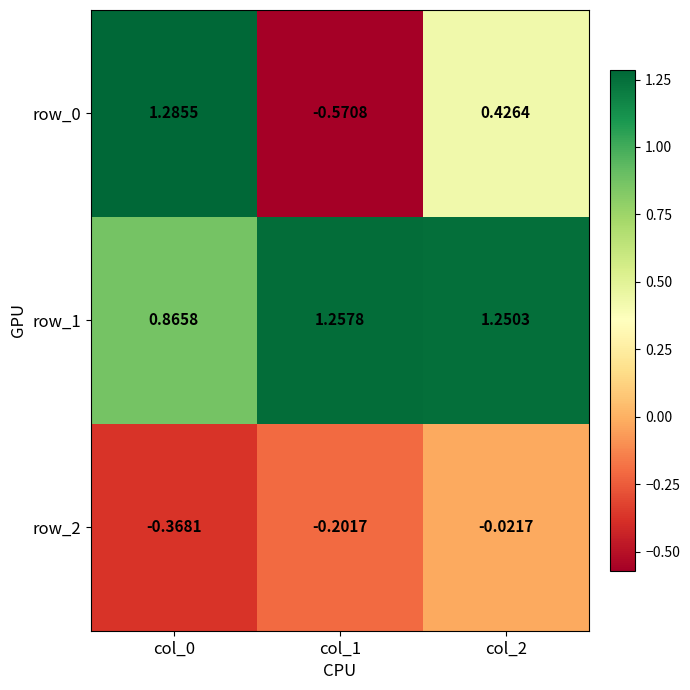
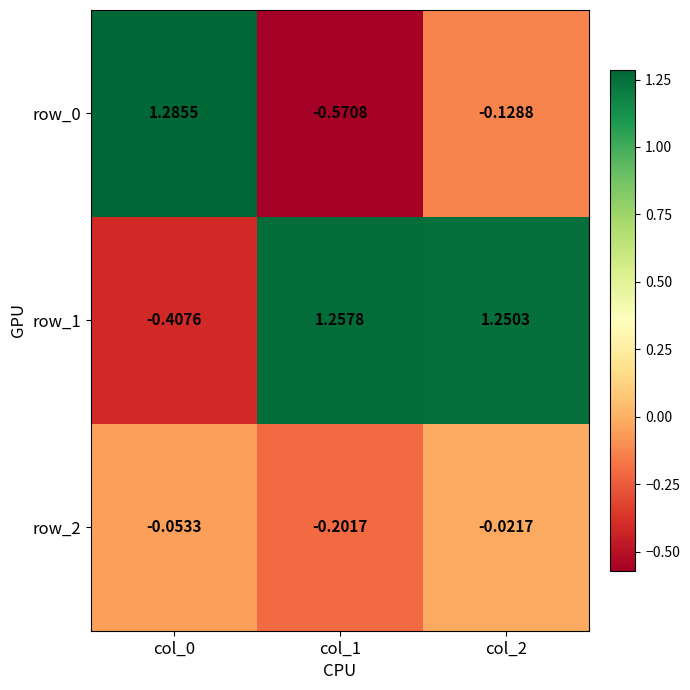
row_0, col_2: 0.4264 -> -0.1288
row_1, col_0: 0.8658 -> -0.4076
row_2, col_0: -0.3681 -> -0.0533
